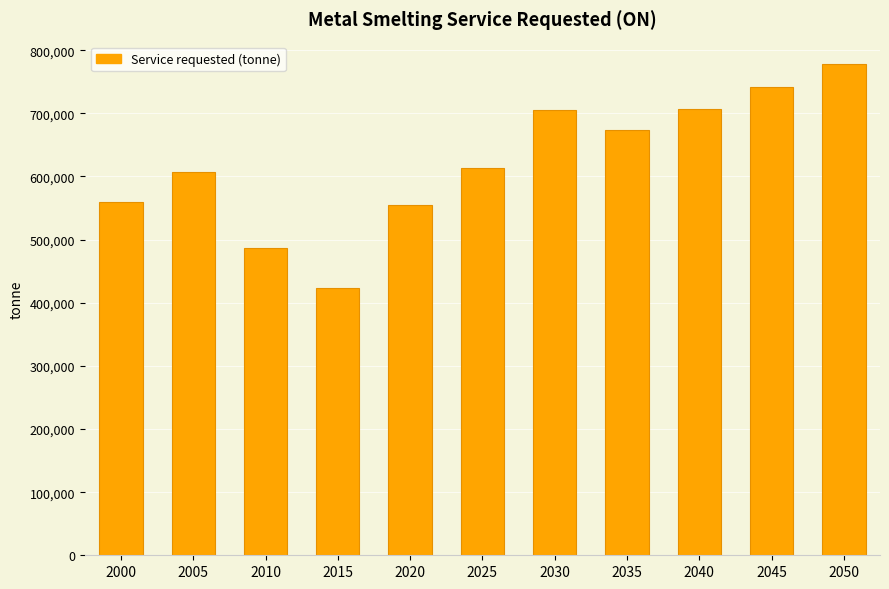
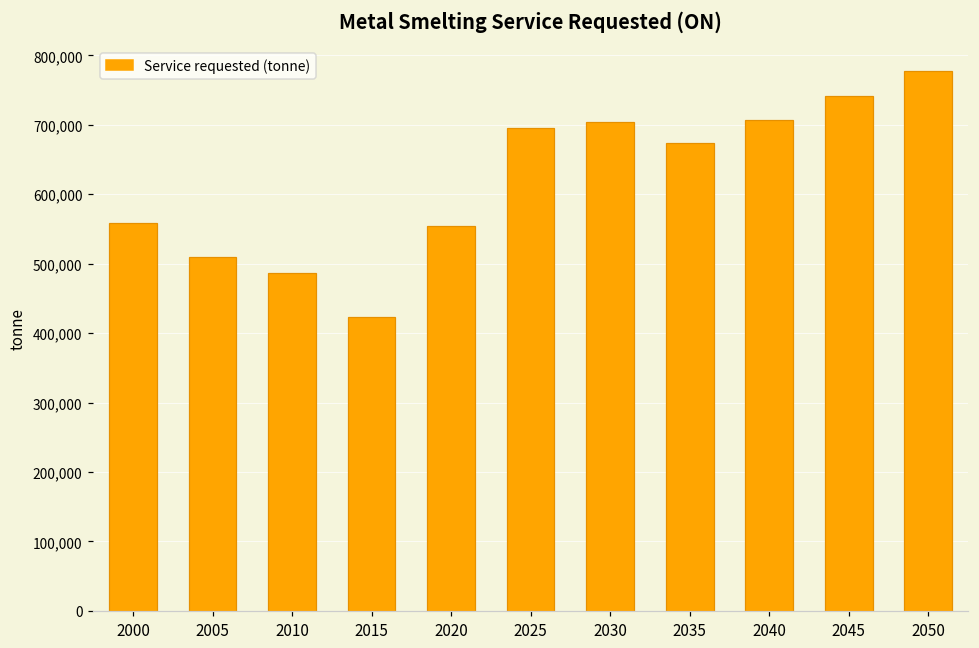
2005: 610,000 -> 510,000
2025: 610,000 -> 690,000
